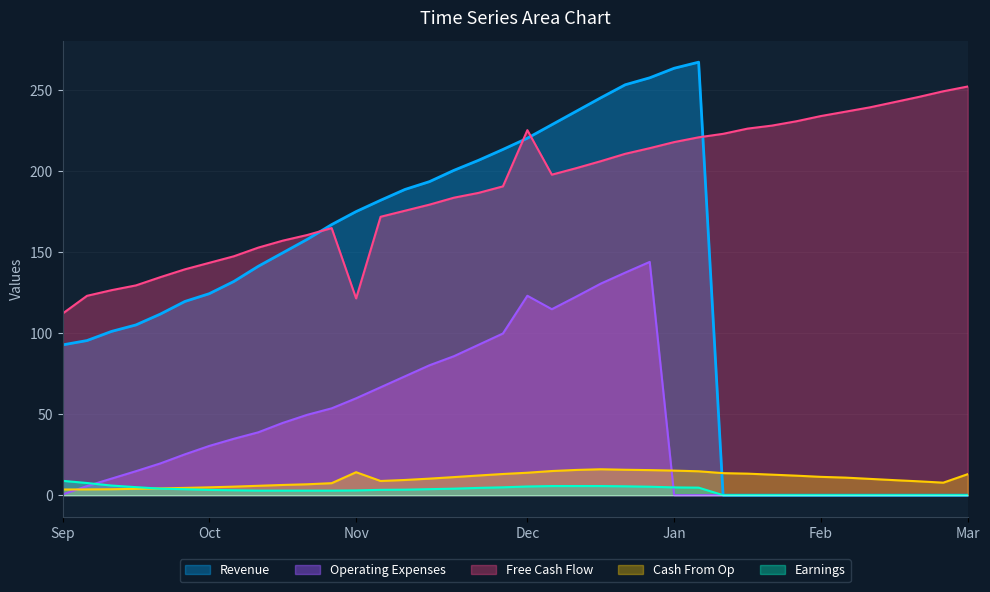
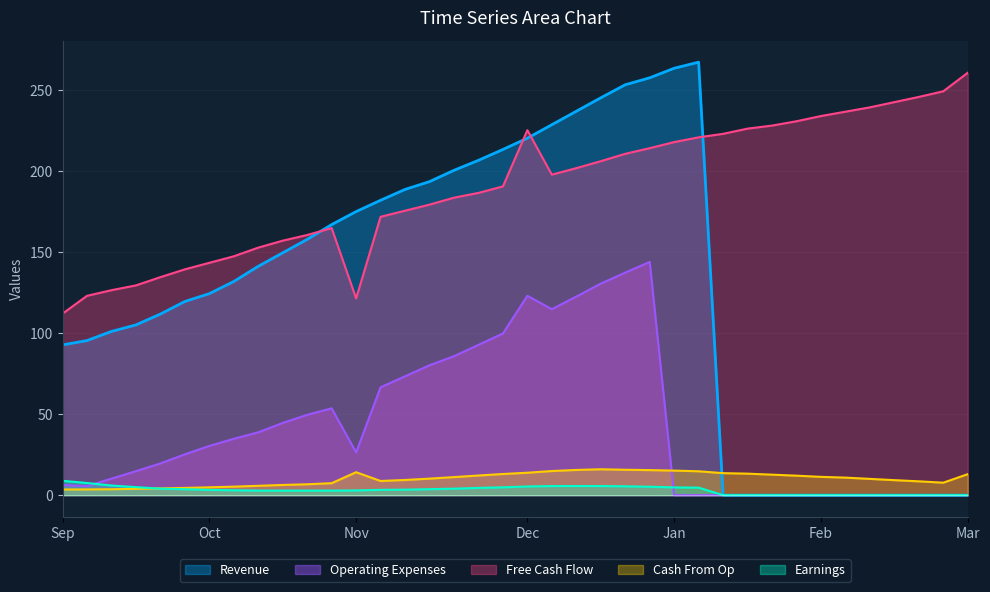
Operating Expenses, Sep: 0 -> 6
Operating Expenses, Nov: 60 -> 26
Free Cash Flow, Mar: 252 -> 261
